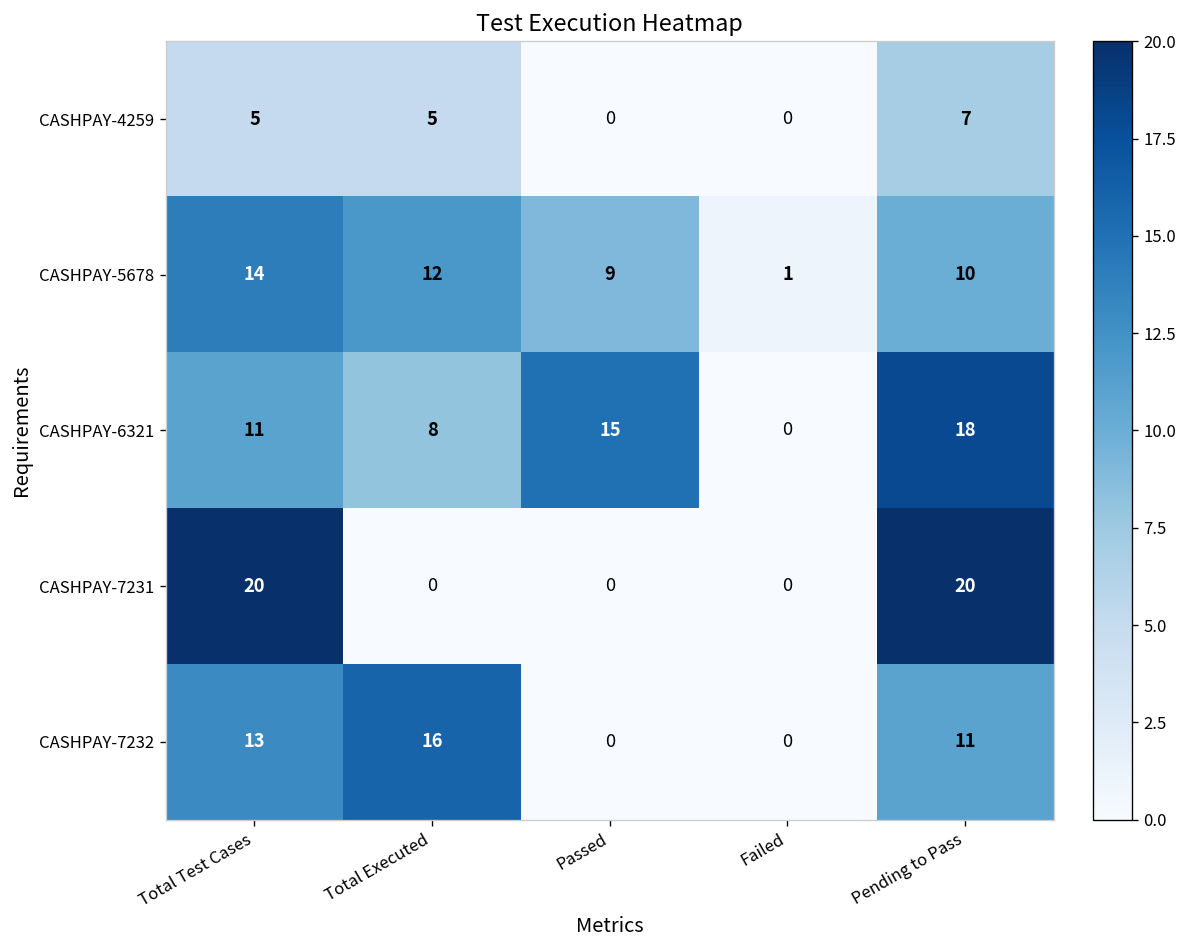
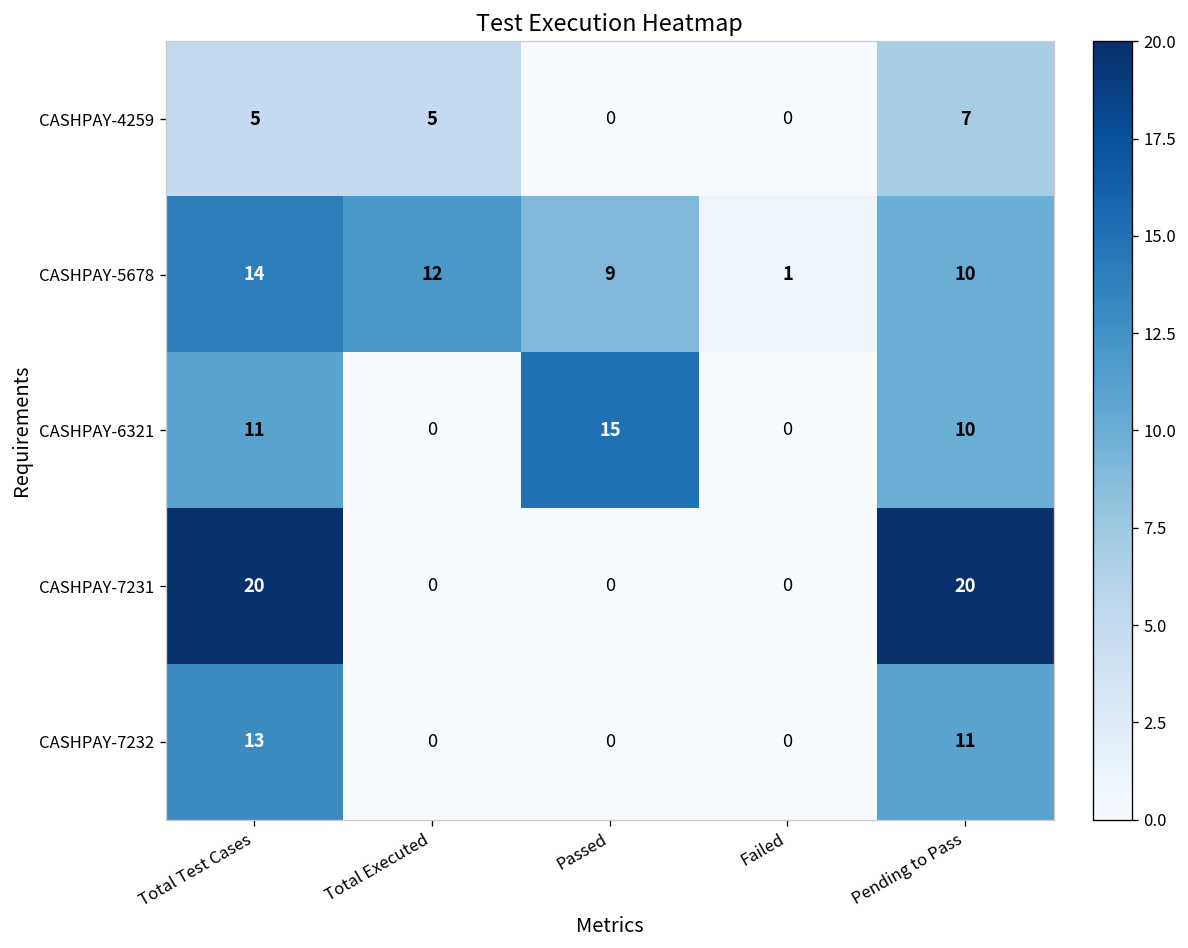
CASHPAY-6321, Total Executed: 8 -> 0
CASHPAY-6321, Pending to Pass: 18 -> 10
CASHPAY-7232, Total Executed: 16 -> 0
